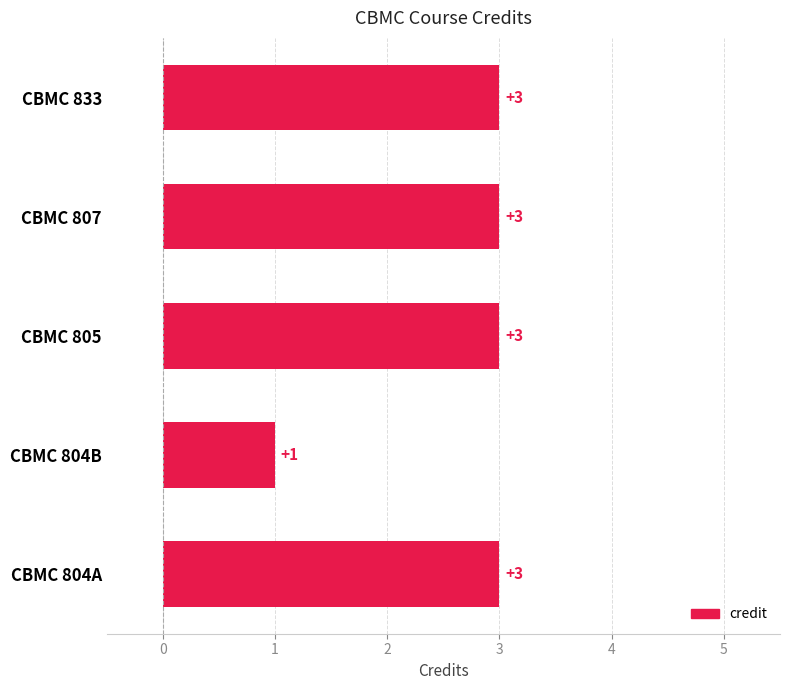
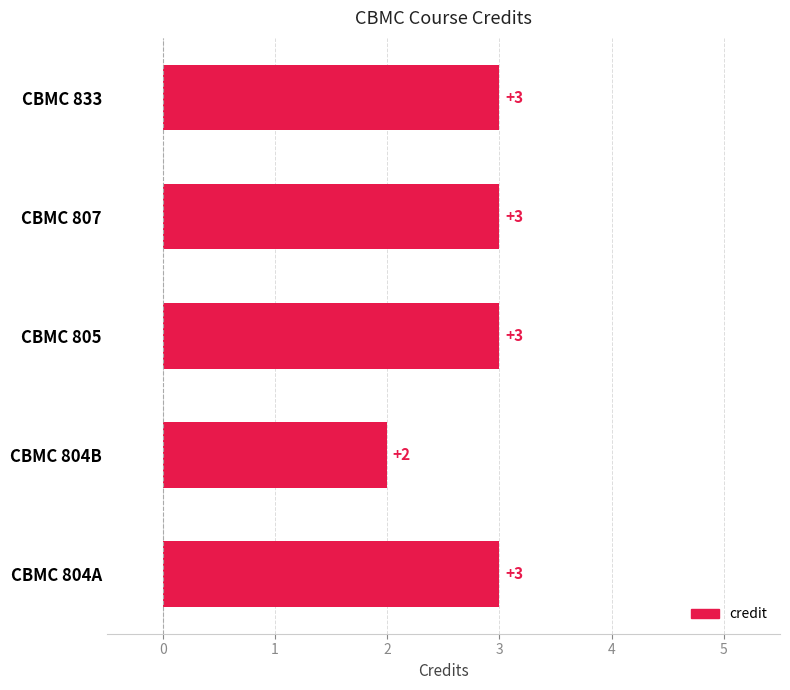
CBMC 804B: +1 -> +2
